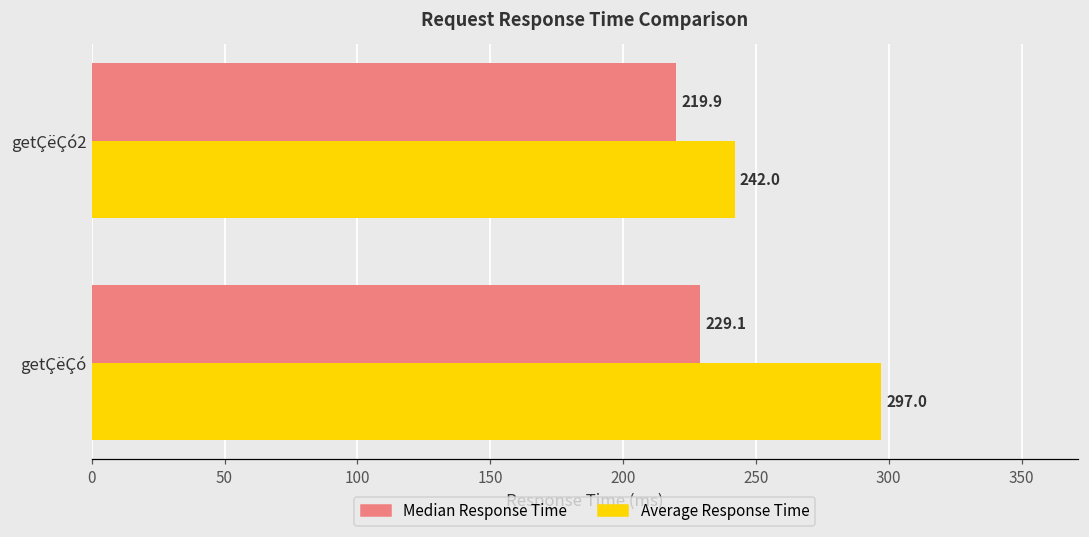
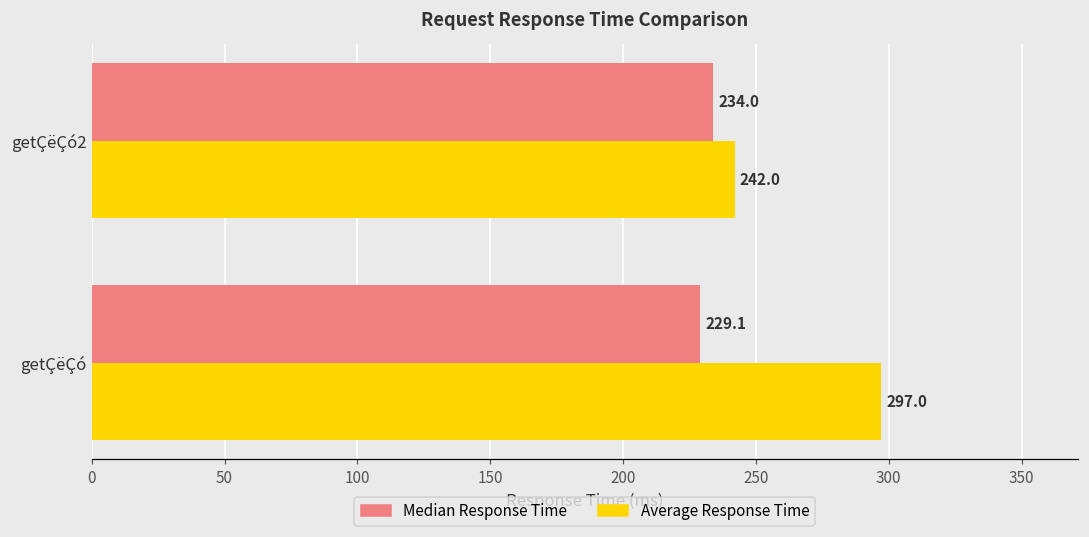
Median Response Time, getÇëÇó2: 219.9 -> 234.0
